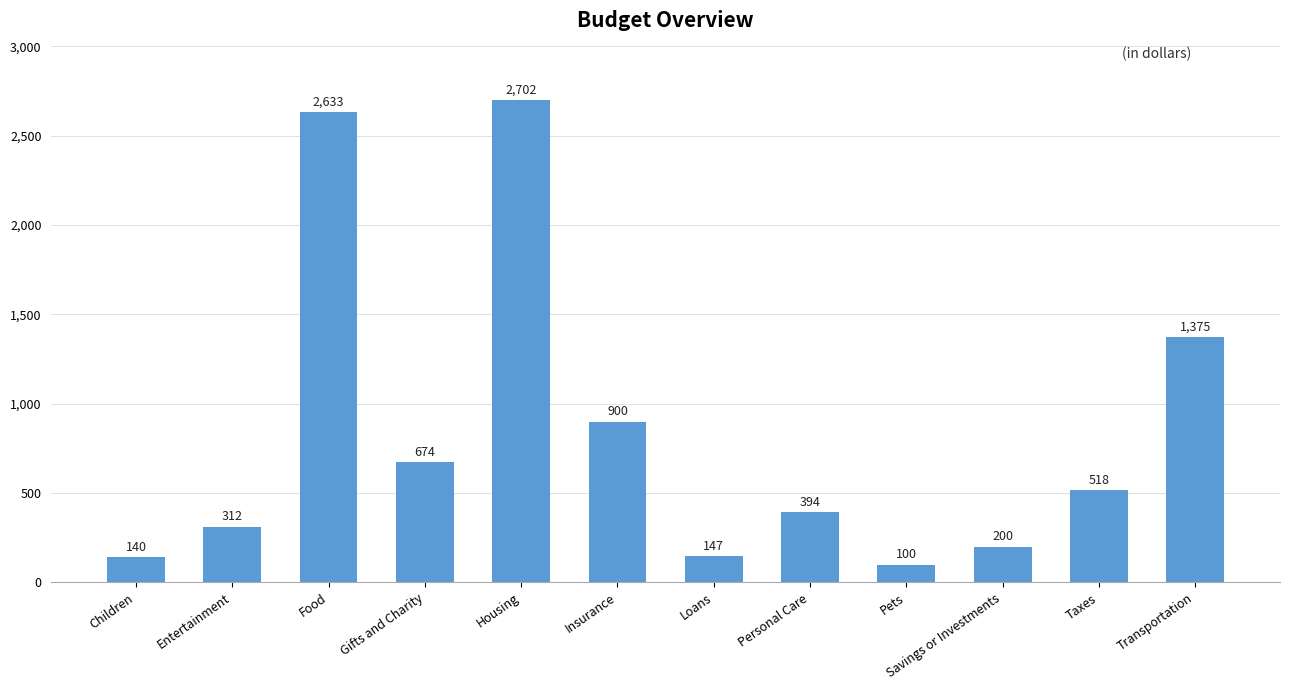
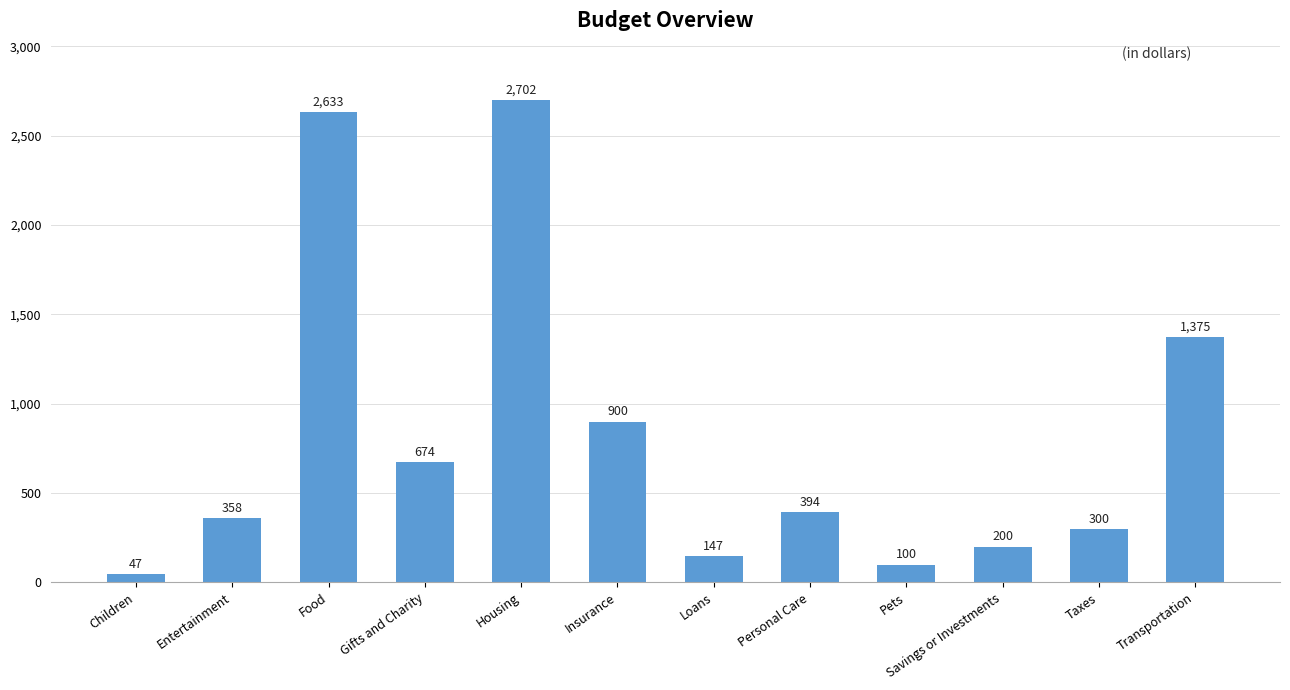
Children: 140 -> 47
Entertainment: 312 -> 358
Taxes: 518 -> 300
